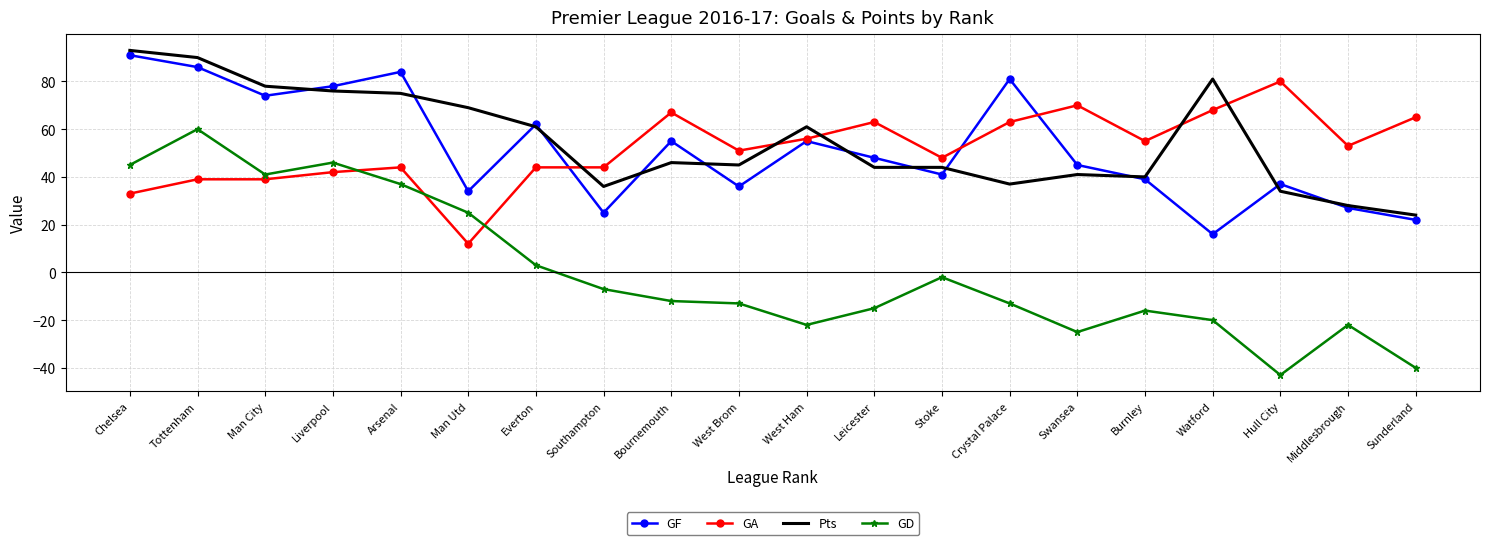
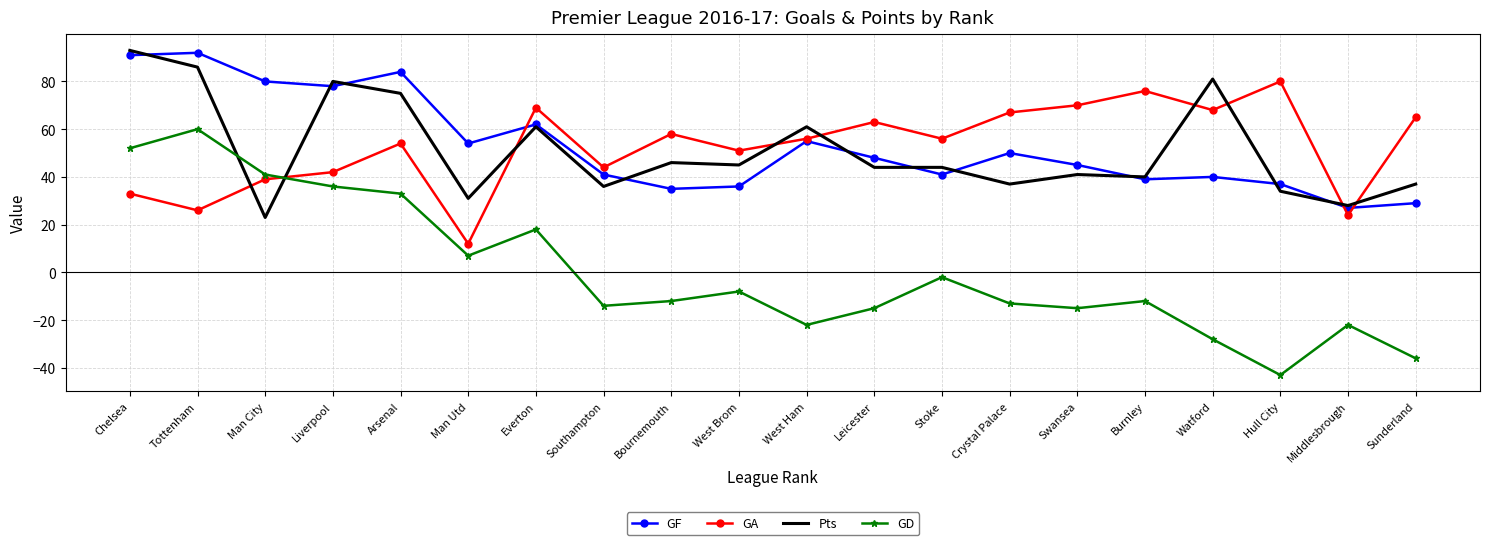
GD, Chelsea: 45 -> 52
GF, Tottenham: 86 -> 92
GA, Tottenham: 39 -> 26
Pts, Tottenham: 90 -> 86
GF, Man City: 74 -> 80
Pts, Man City: 78 -> 23
Pts, Liverpool: 76 -> 80
GD, Liverpool: 46 -> 36
GA, Arsenal: 44 -> 54
GD, Arsenal: 37 -> 33
GF, Man Utd: 34 -> 54
Pts, Man Utd: 69 -> 31
GD, Man Utd: 25 -> 7
GA, Everton: 44 -> 69
GD, Everton: 3 -> 18
GF, Southampton: 25 -> 41
GD, Southampton: -7 -> -14
GF, Bournemouth: 55 -> 35
GA, Bournemouth: 67 -> 58
GD, West Brom: -13 -> -8
GA, Stoke: 48 -> 56
GF, Crystal Palace: 81 -> 50
GA, Crystal Palace: 63 -> 67
GD, Swansea: -25 -> -15
GA, Burnley: 55 -> 76
GD, Burnley: -16 -> -12
GF, Watford: 16 -> 40
GD, Watford: -20 -> -28
GA, Middlesbrough: 53 -> 24
GF, Sunderland: 22 -> 29
Pts, Sunderland: 24 -> 37
GD, Sunderland: -40 -> -36
